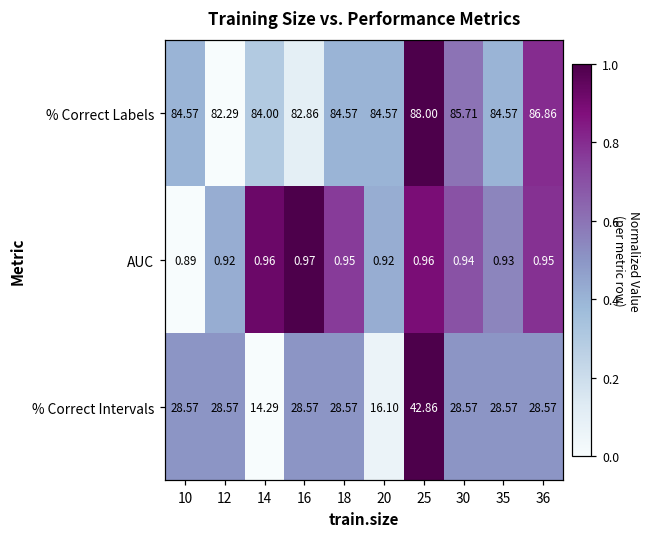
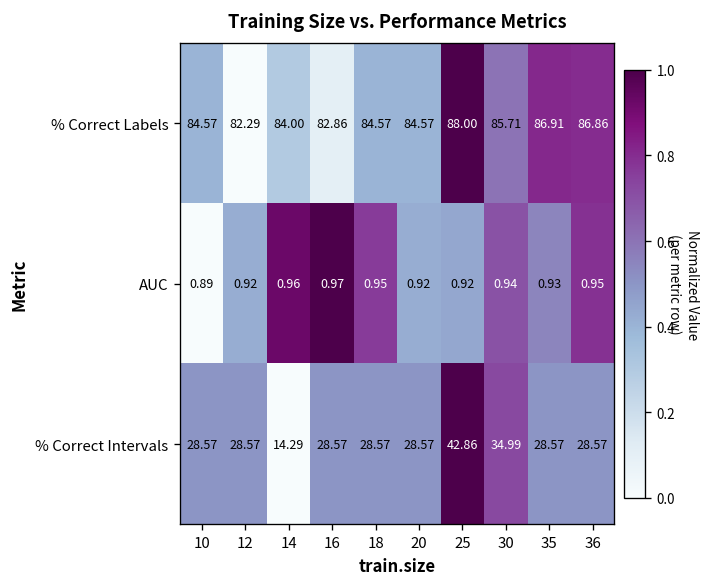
% Correct Labels, 35: 84.57 -> 86.91
AUC, 25: 0.96 -> 0.92
% Correct Intervals, 20: 16.10 -> 28.57
% Correct Intervals, 30: 28.57 -> 34.99
